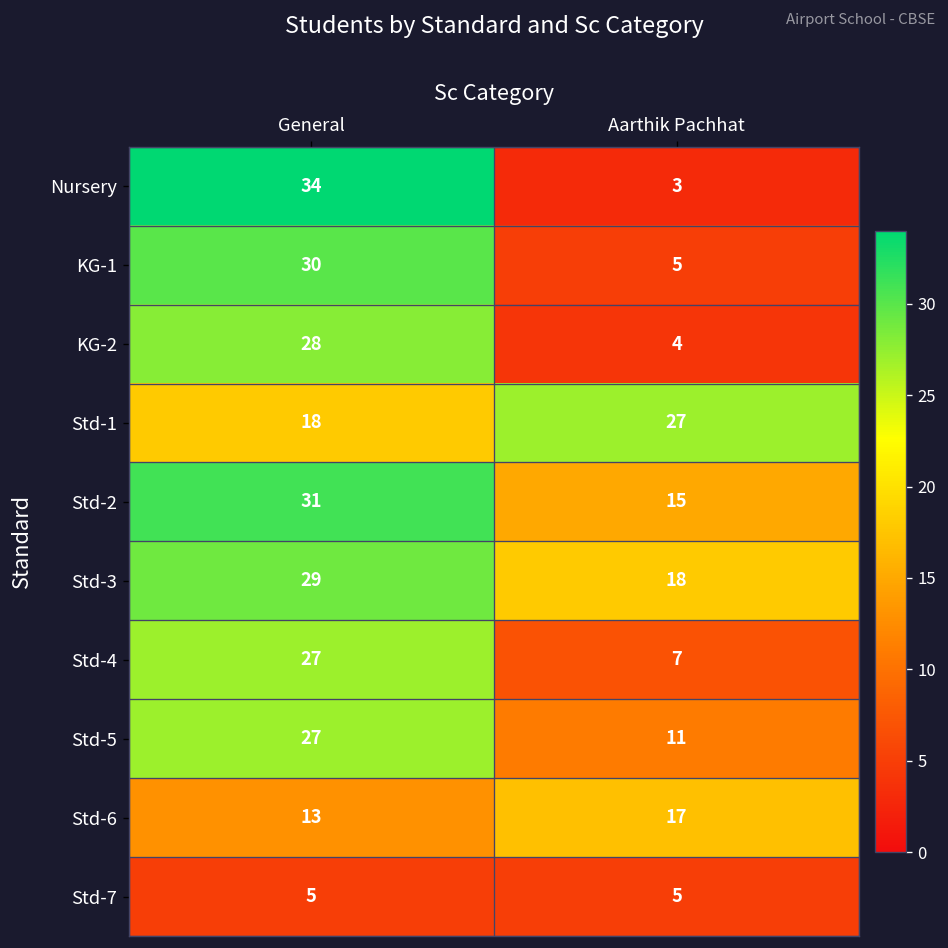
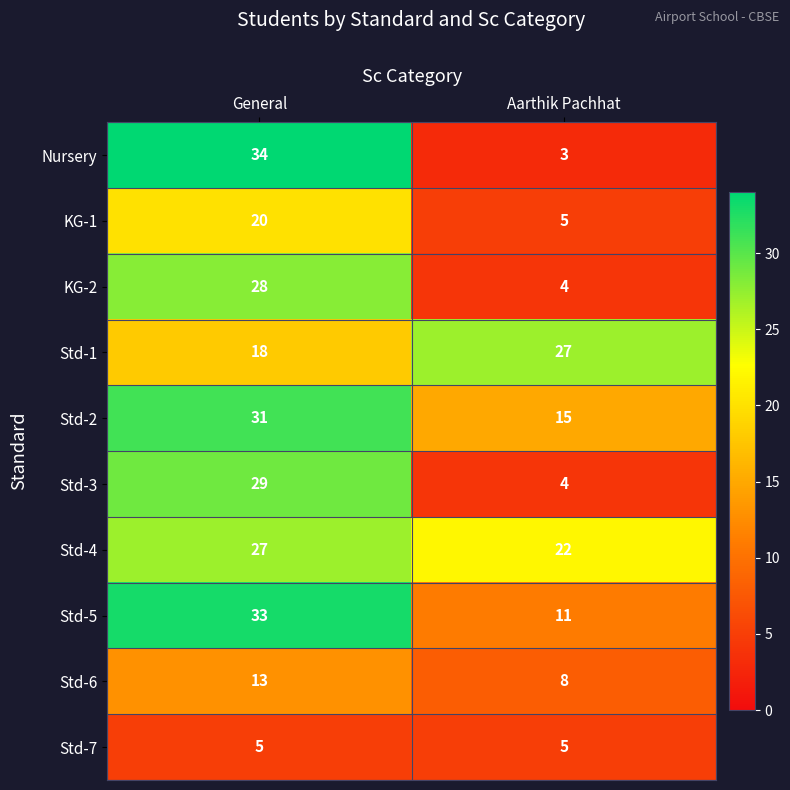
KG-1, General: 30 -> 20
Std-3, Aarthik Pachhat: 18 -> 4
Std-4, Aarthik Pachhat: 7 -> 22
Std-5, General: 27 -> 33
Std-6, Aarthik Pachhat: 17 -> 8
